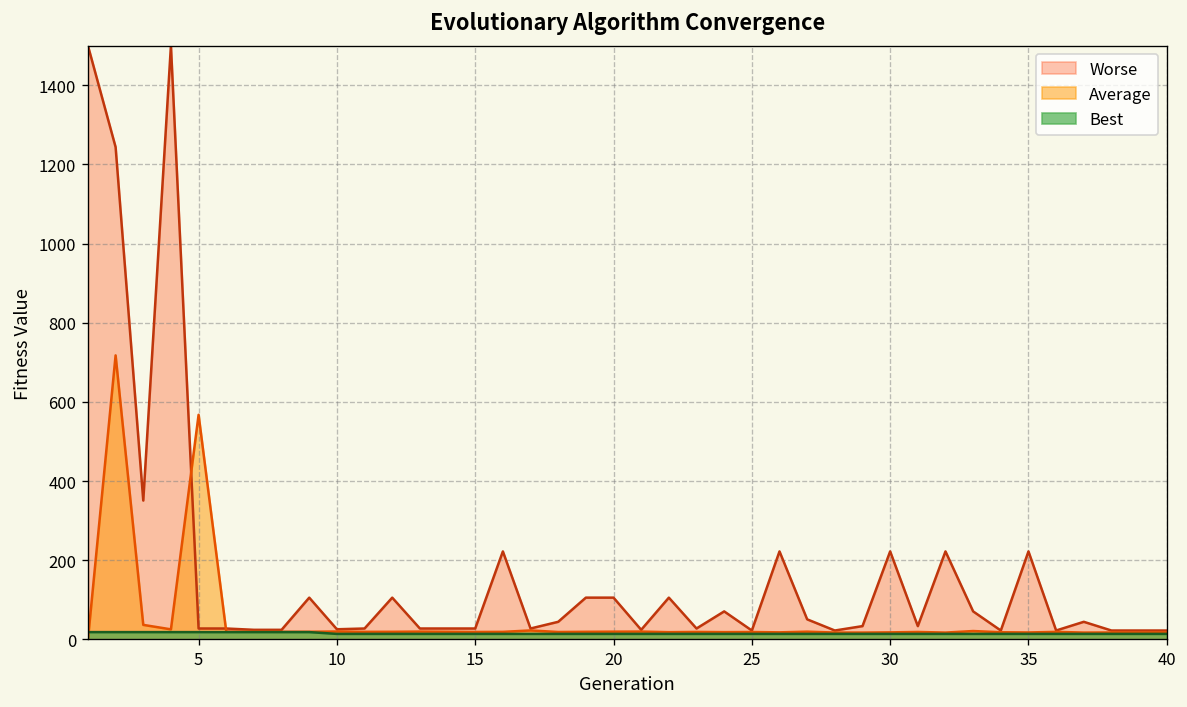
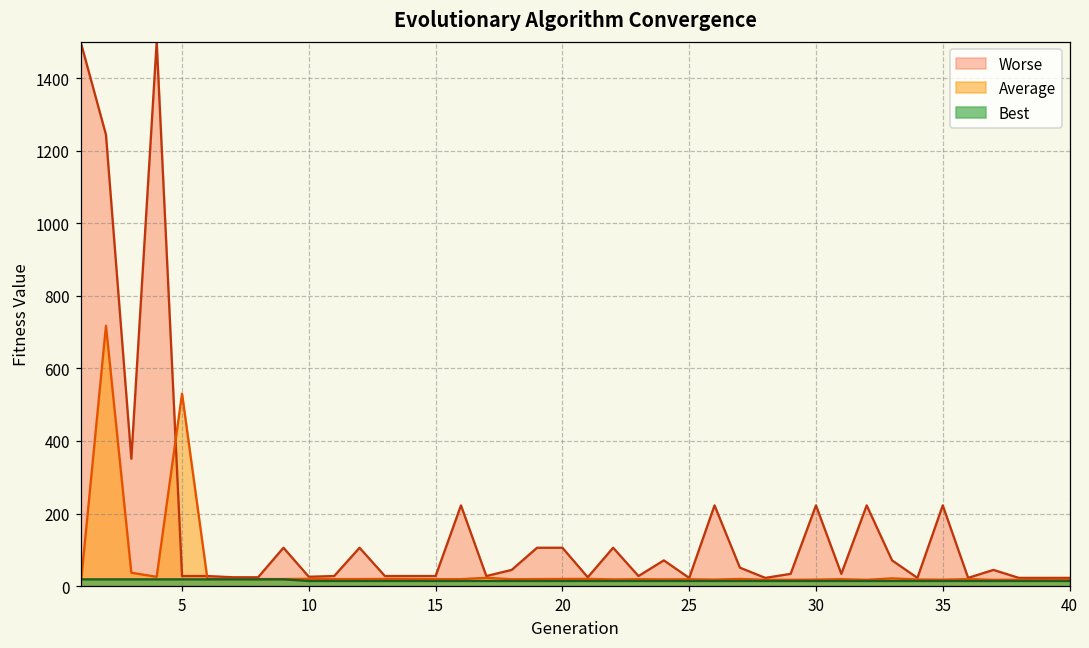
Average, 5: 570 -> 530
